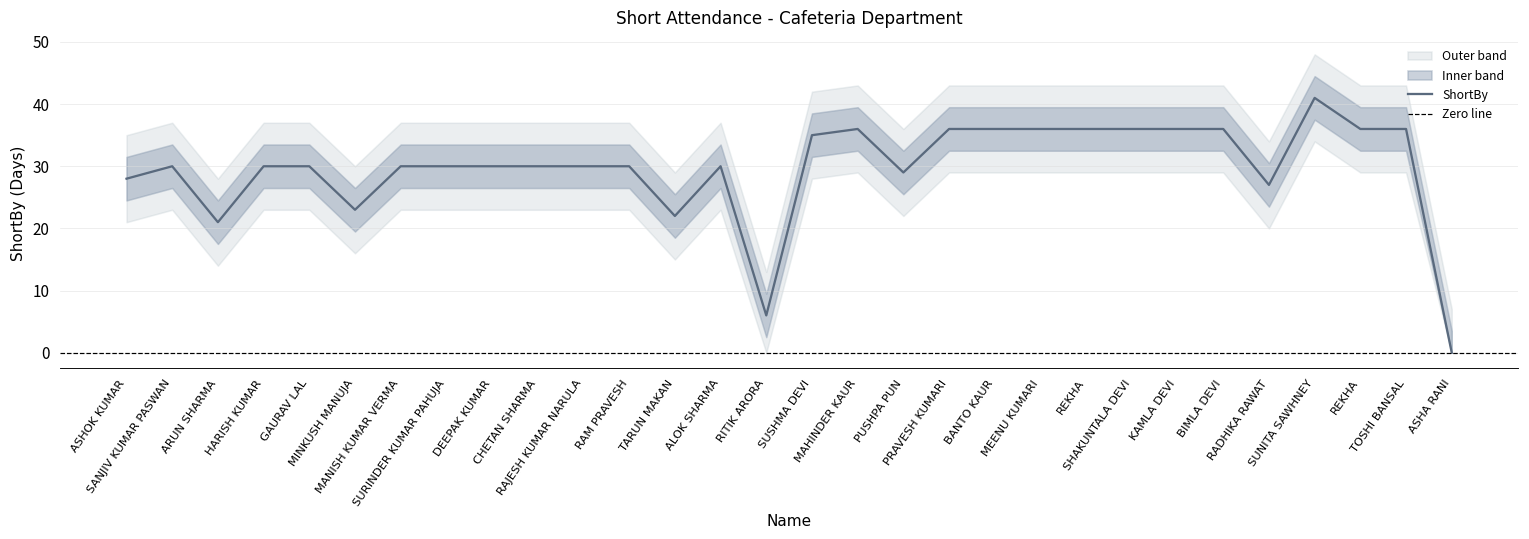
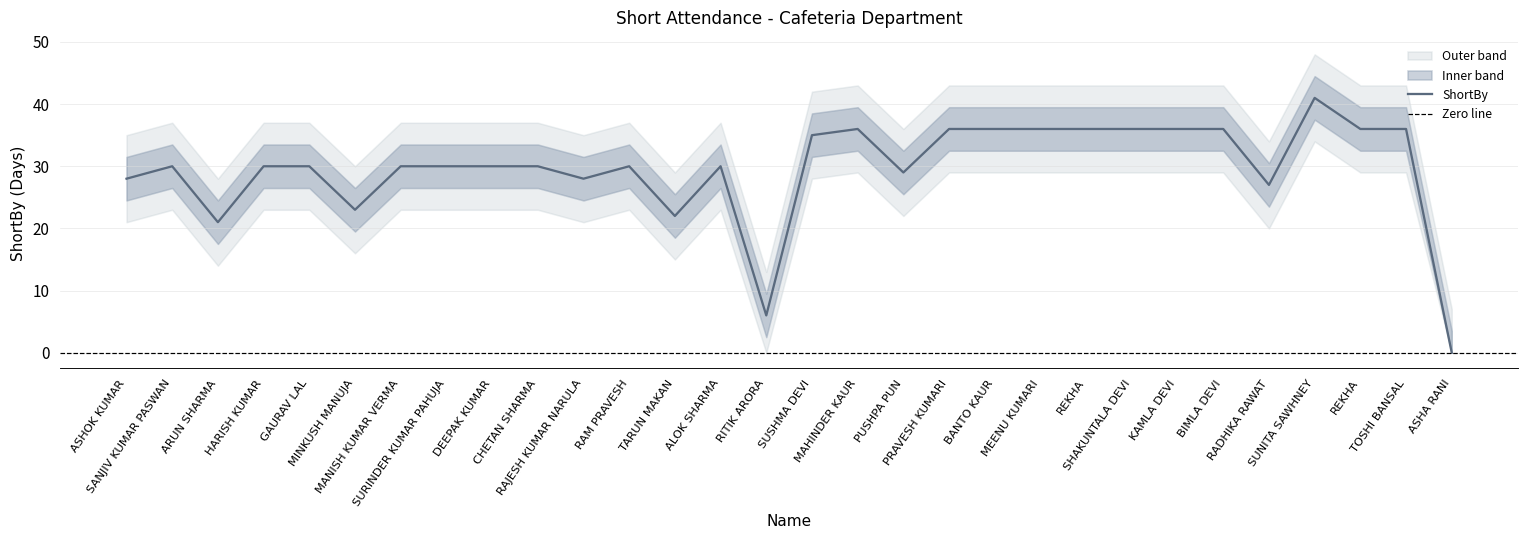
ShortBy, RAJESH KUMAR NARULA: 30 -> 28
